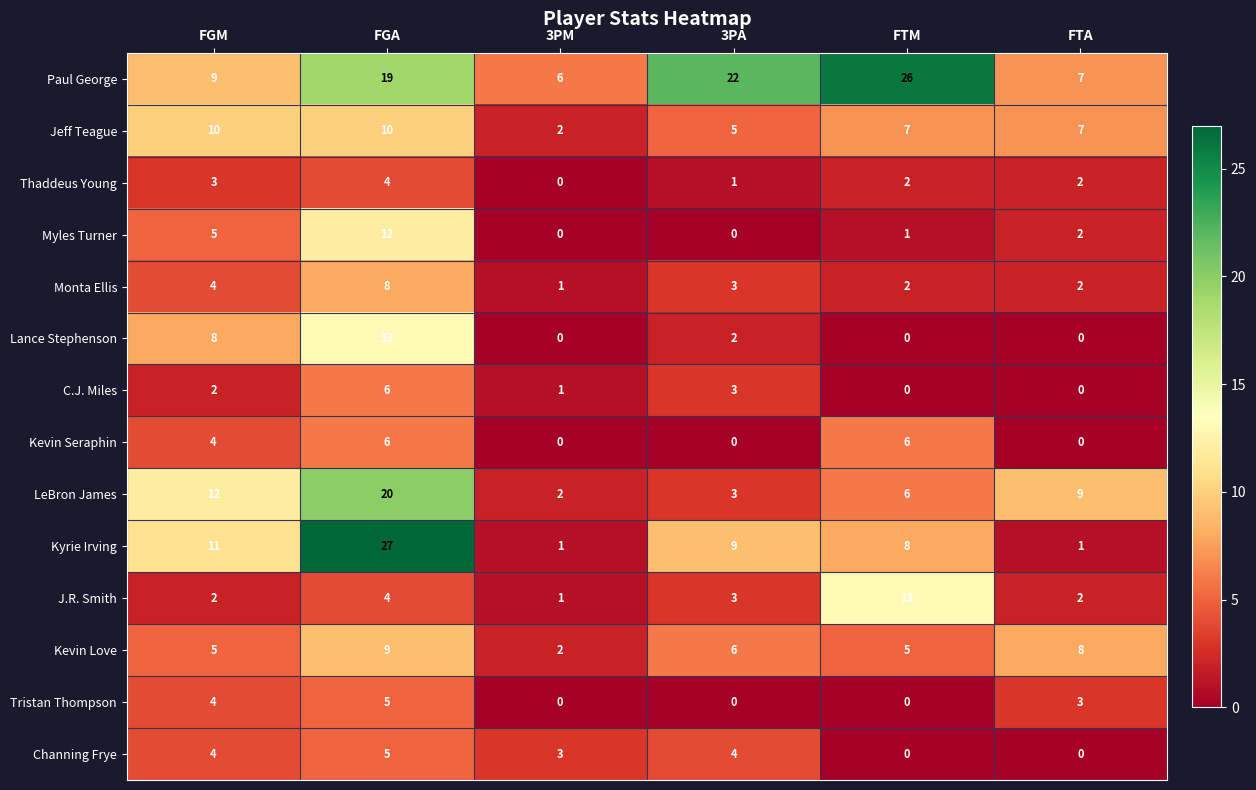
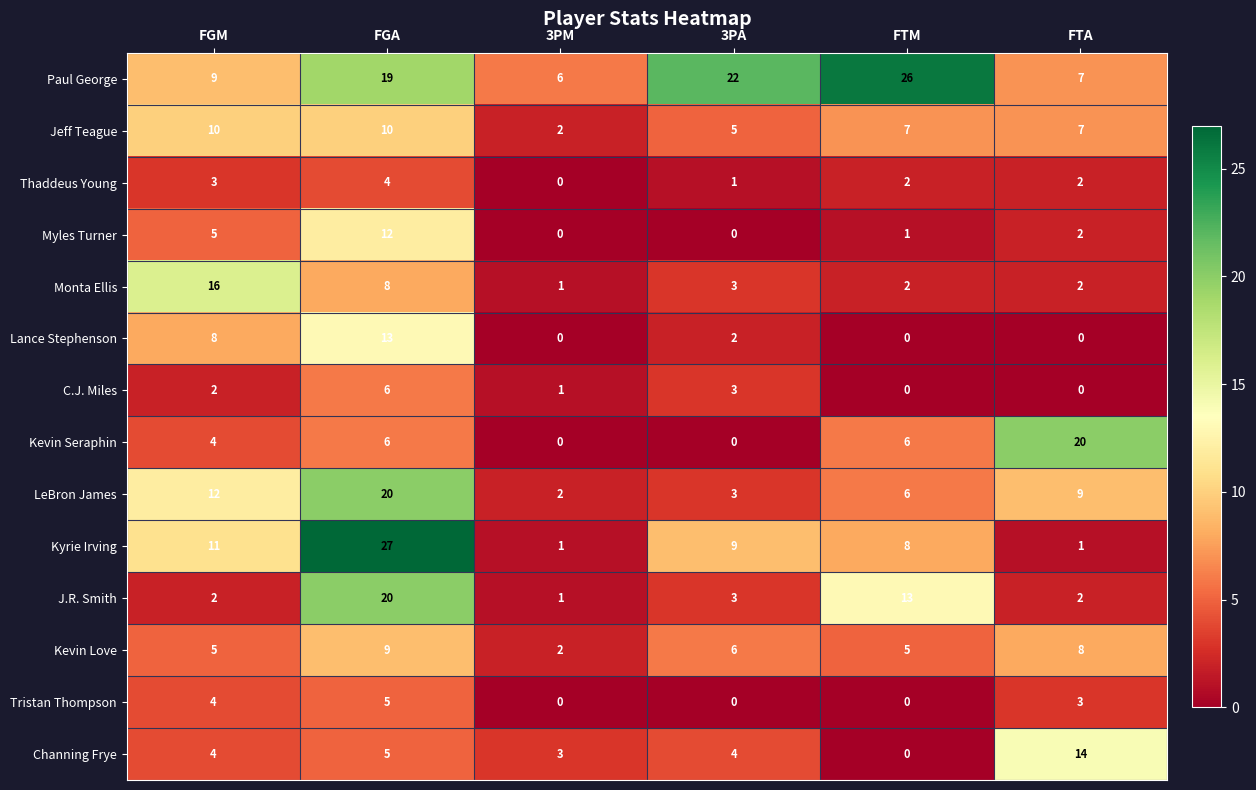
Monta Ellis, FGM: 4 -> 16
Kevin Seraphin, FTA: 0 -> 20
J.R. Smith, FGA: 4 -> 20
Channing Frye, FTA: 0 -> 14
